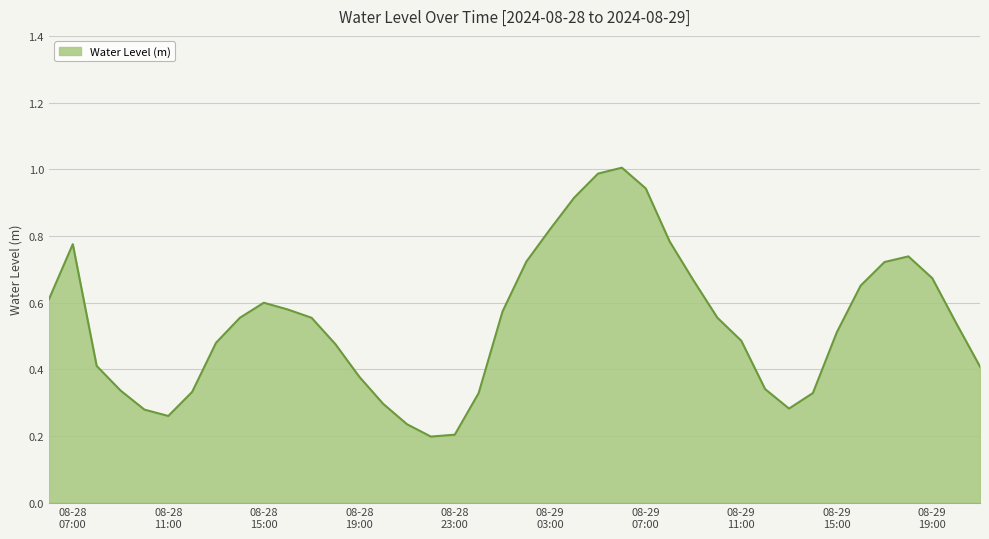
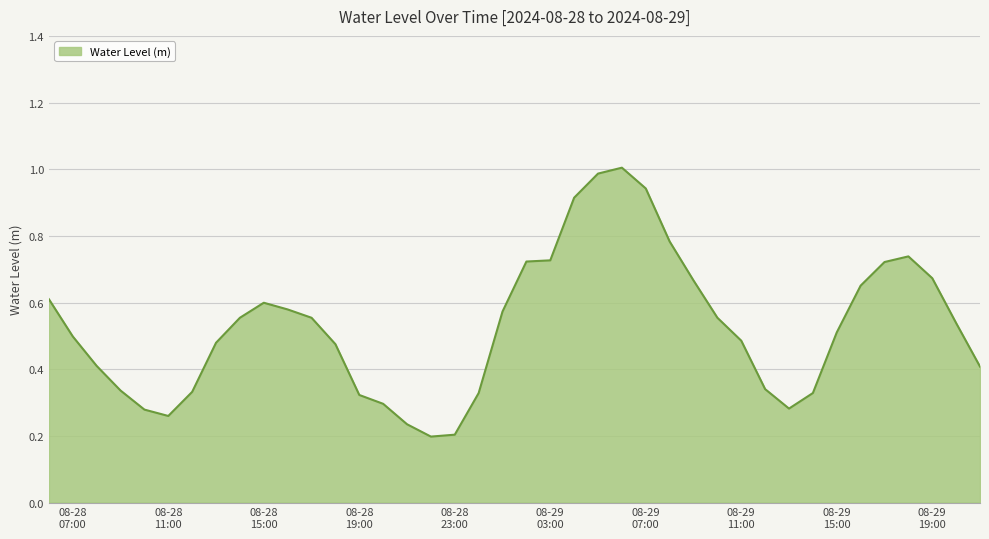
08-28 07:00: 0.78 -> 0.50
08-28 19:00: 0.38 -> 0.32
08-29 03:00: 0.82 -> 0.73
